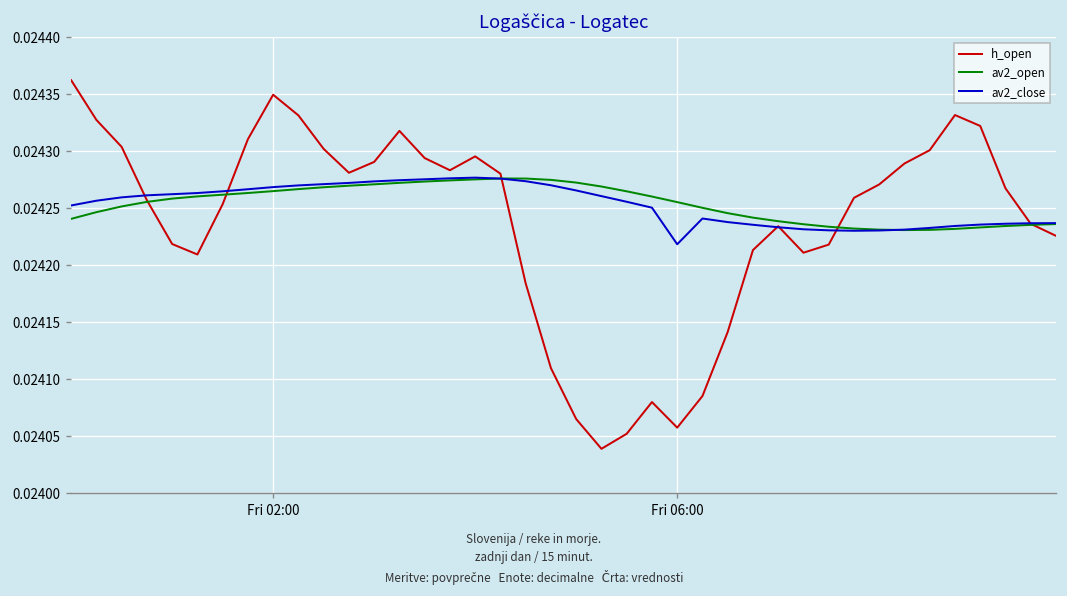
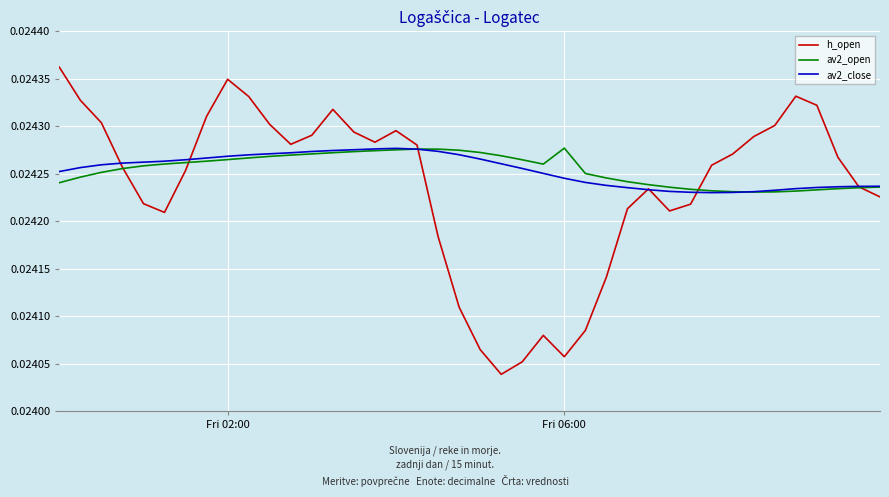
av2_open, Fri 06:00: 0.02426 -> 0.02428
av2_close, Fri 06:00: 0.02422 -> 0.02425
